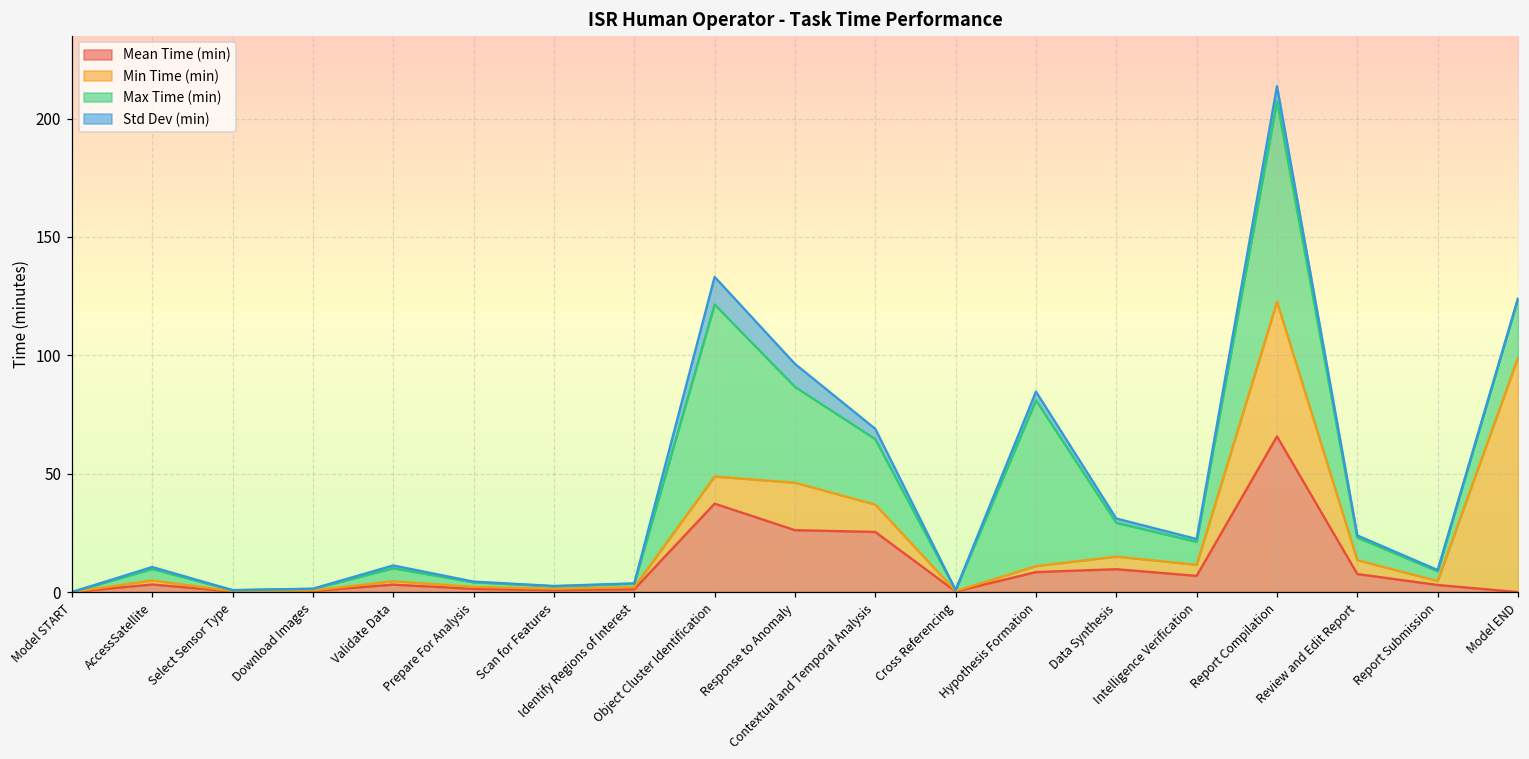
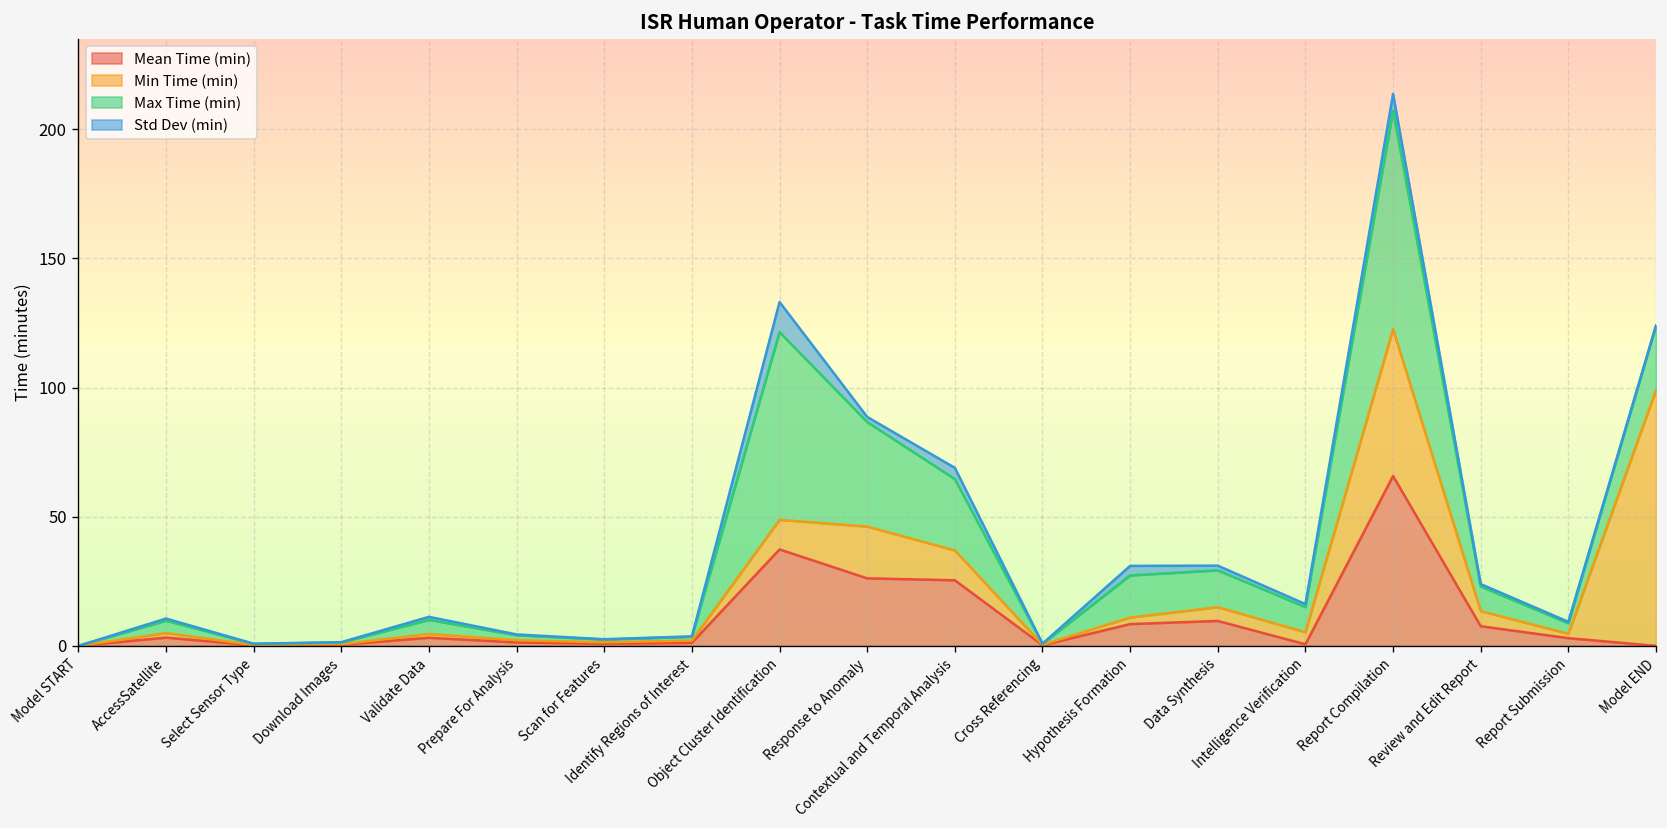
Std Dev (min), Response to Anomaly: 10 -> 2
Max Time (min), Hypothesis Formation: 70 -> 16
Mean Time (min), Intelligence Verification: 7 -> 1
